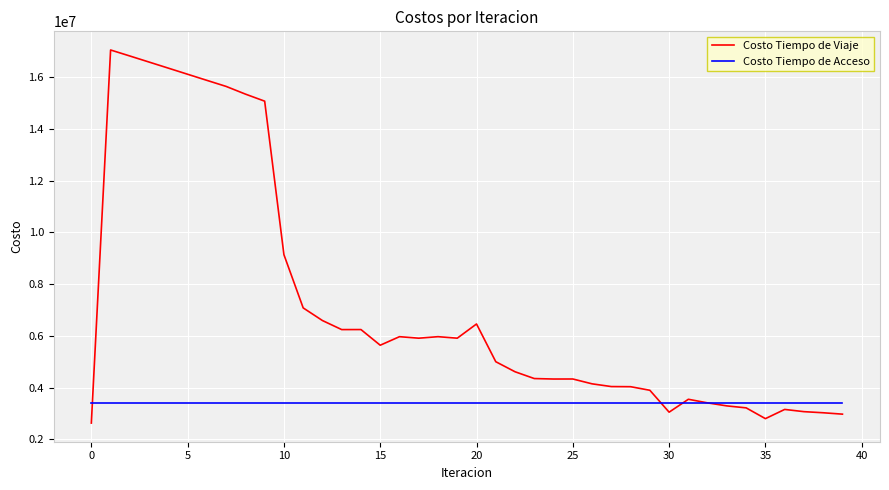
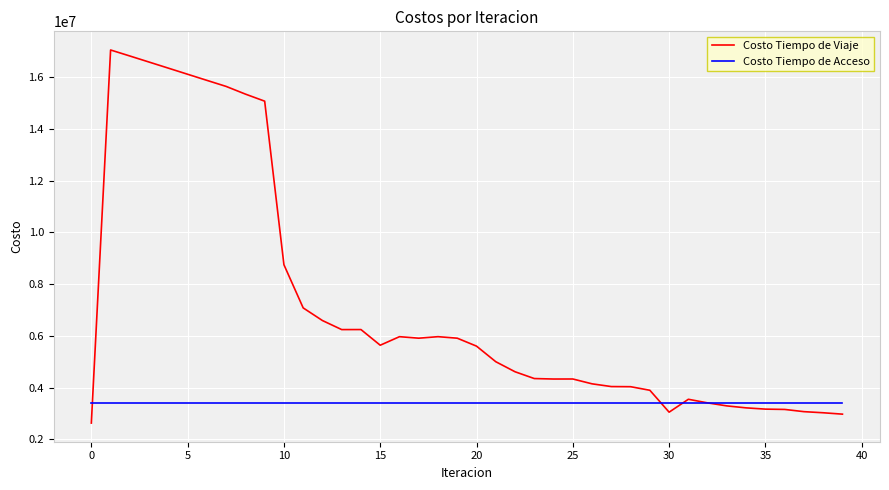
Costo Tiempo de Viaje, 10: 9100000 -> 8800000
Costo Tiempo de Viaje, 20: 6500000 -> 5600000
Costo Tiempo de Viaje, 35: 2800000 -> 3200000
